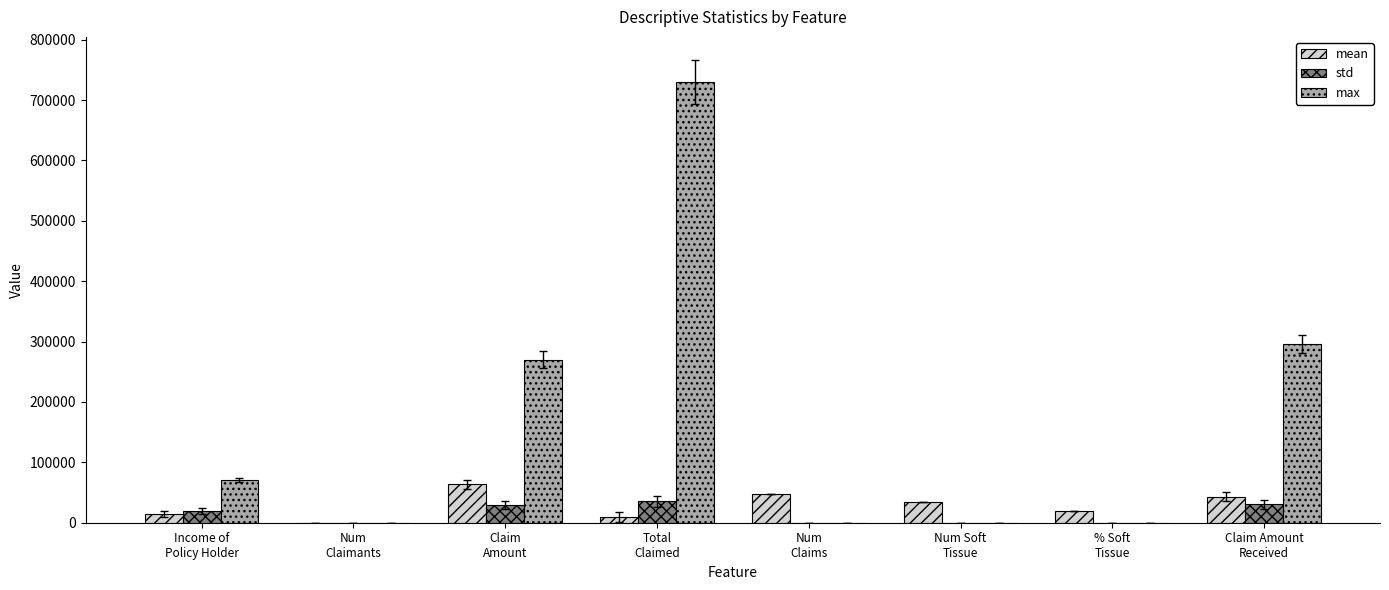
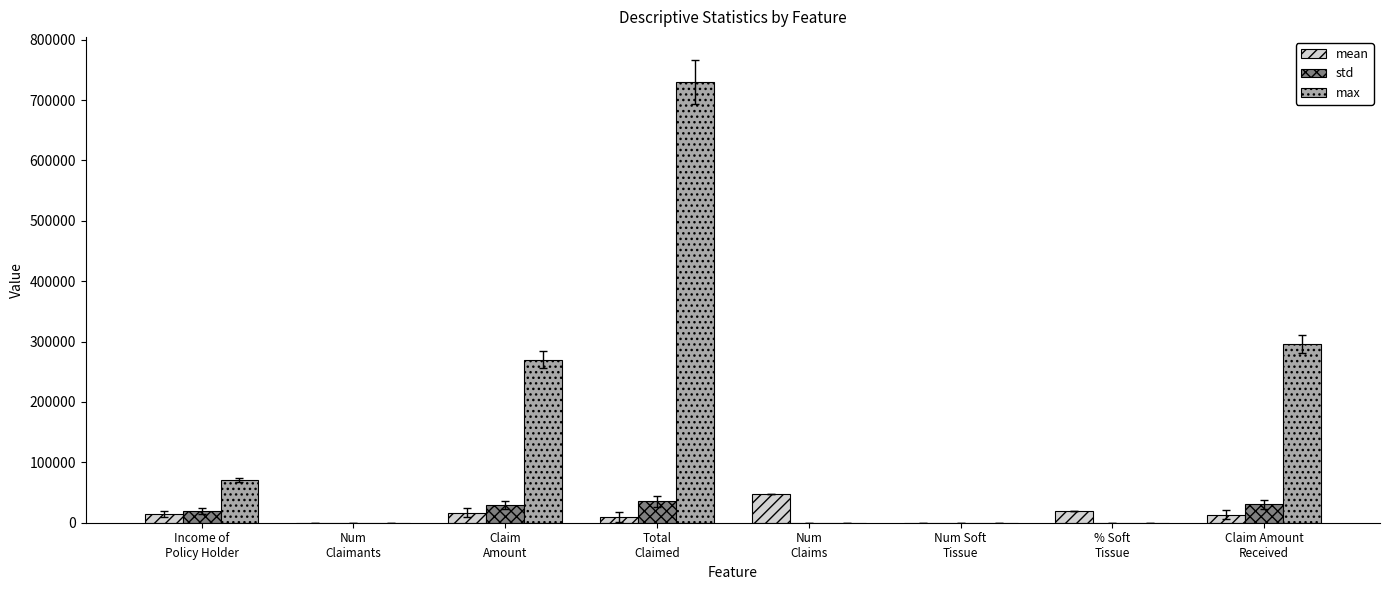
mean, Claim Amount: 60000 -> 20000
mean, Num Soft Tissue: 30000 -> 0
mean, Claim Amount Received: 40000 -> 10000
